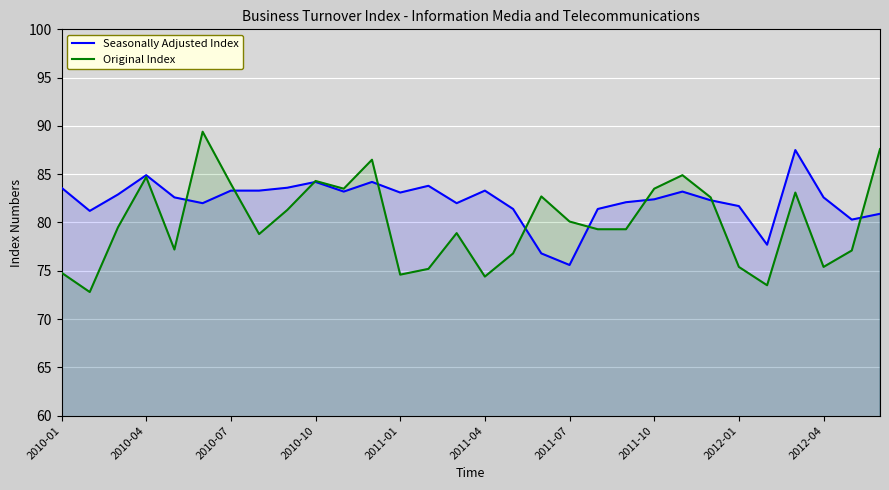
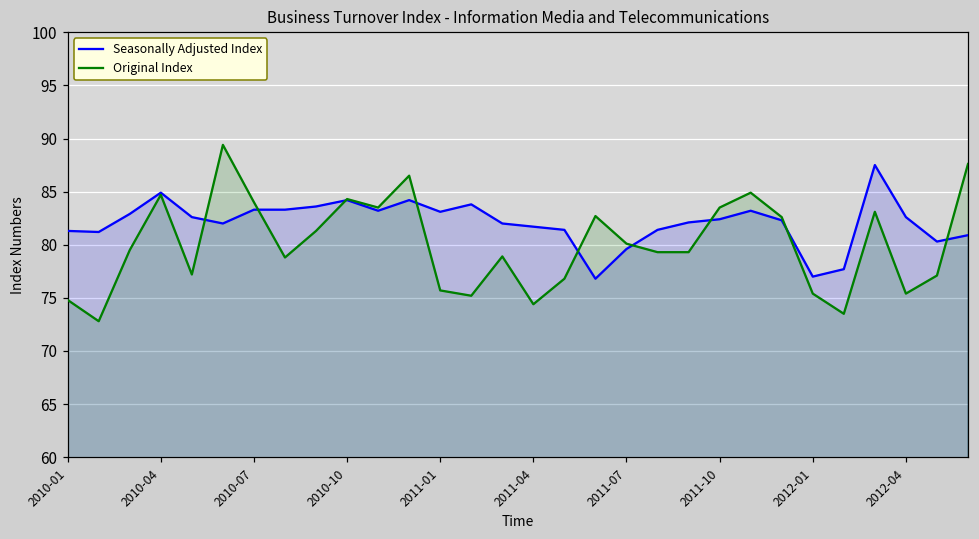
Seasonally Adjusted Index, 2010-01: 84 -> 81
Original Index, 2011-01: 75 -> 76
Seasonally Adjusted Index, 2011-04: 83 -> 82
Seasonally Adjusted Index, 2011-07: 76 -> 80
Seasonally Adjusted Index, 2012-01: 82 -> 77
